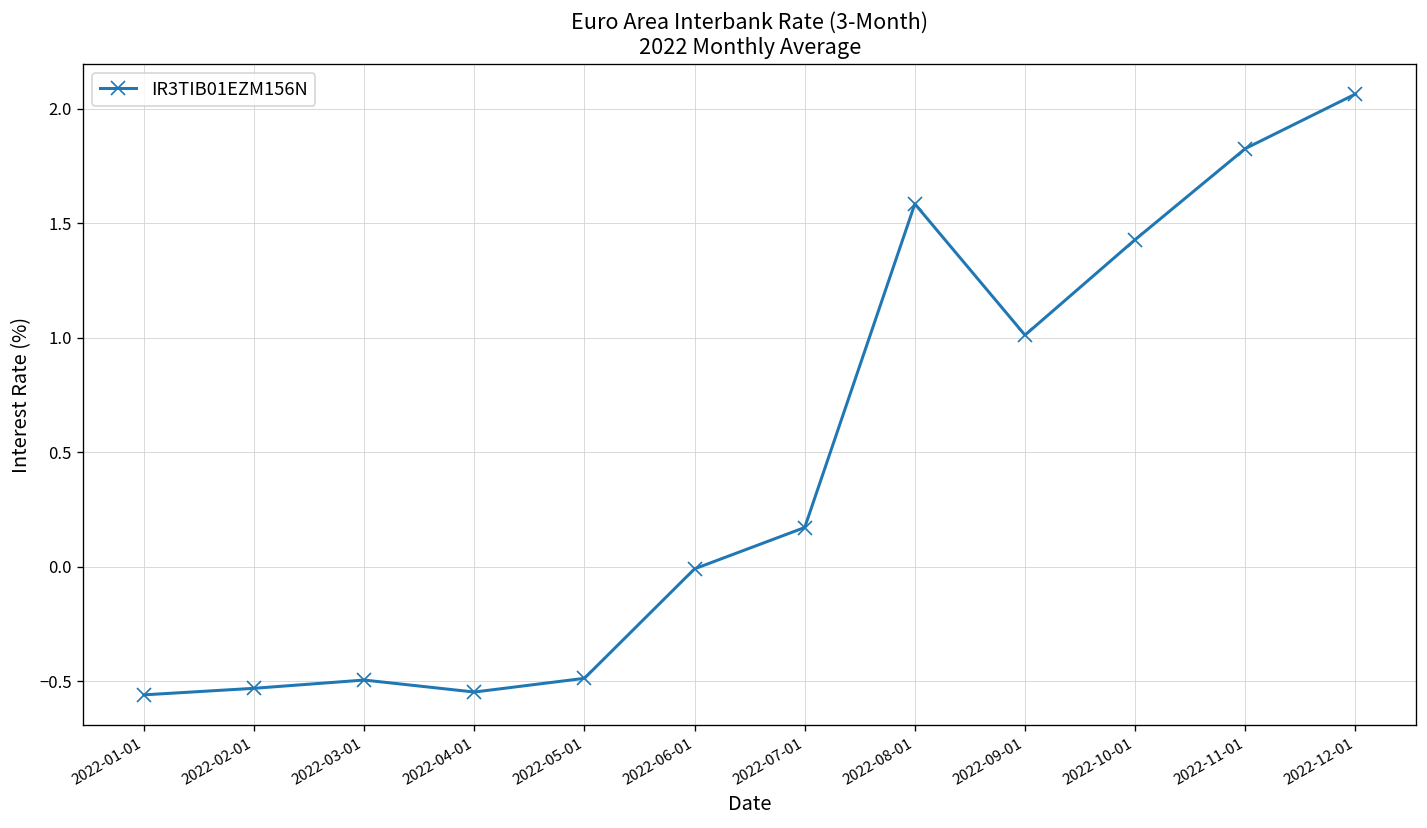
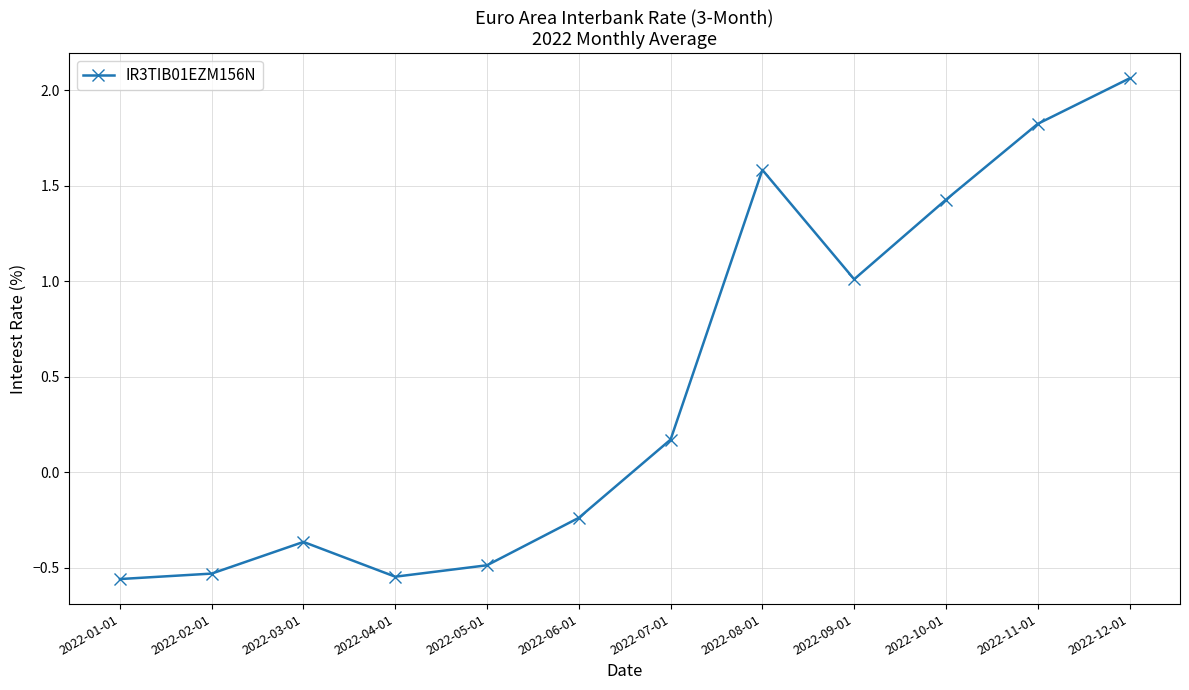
2022-03-01: -0.50 -> -0.37
2022-06-01: -0.01 -> -0.24
